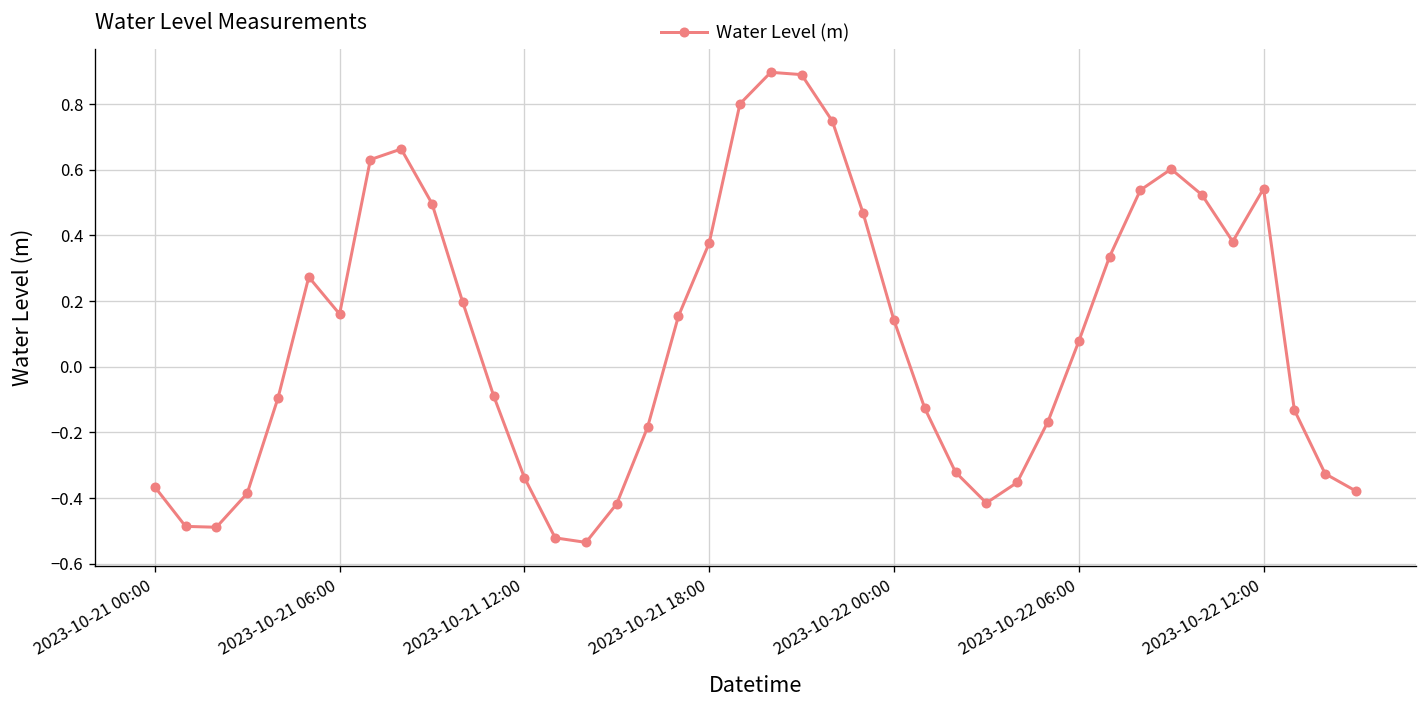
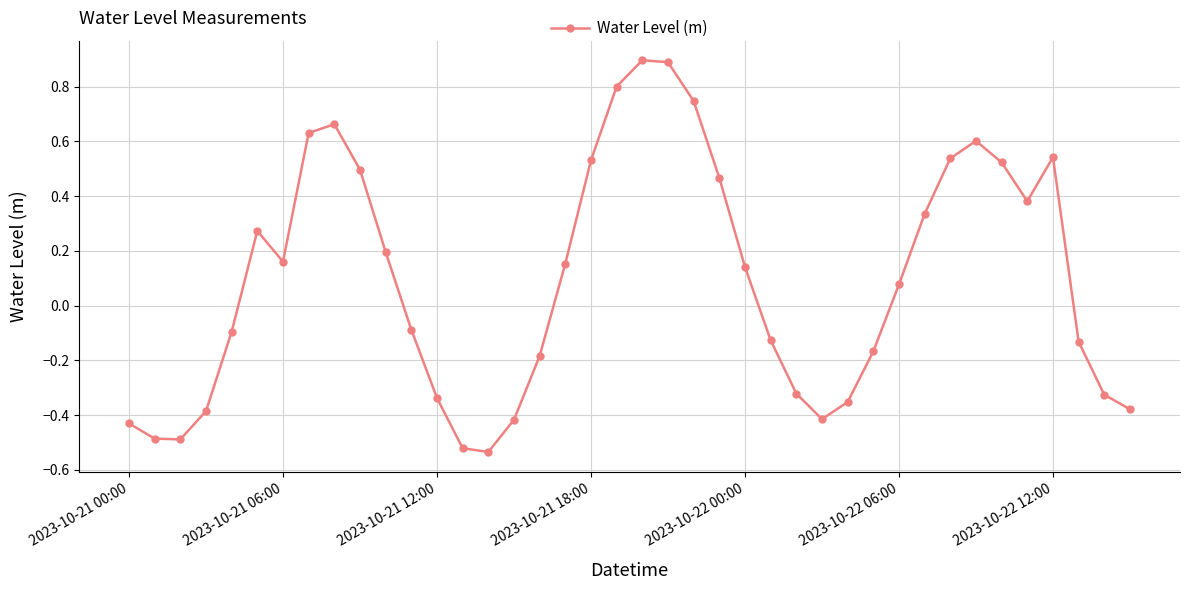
2023-10-21 00:00: -0.37 -> -0.43
2023-10-21 18:00: 0.38 -> 0.53
